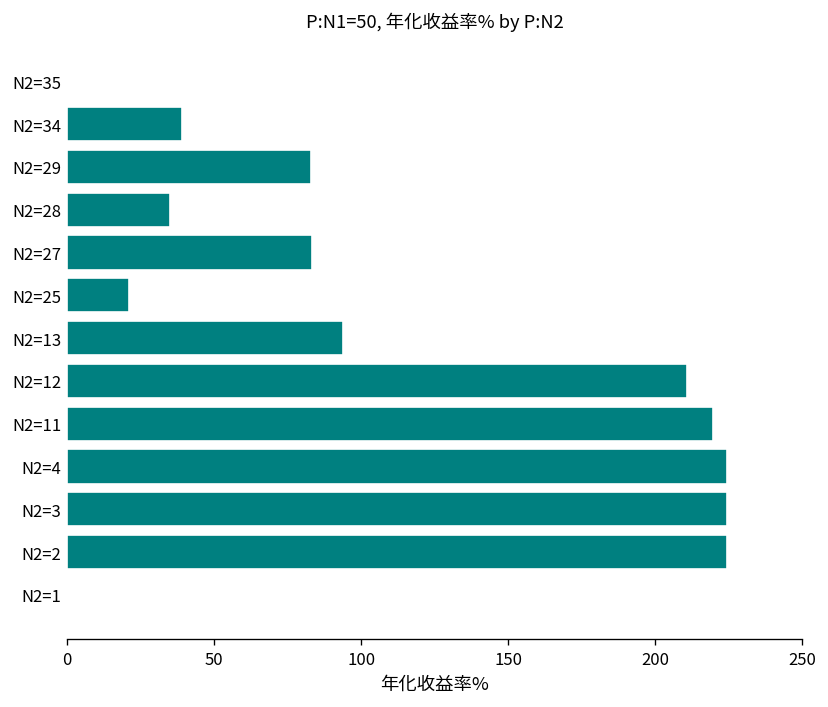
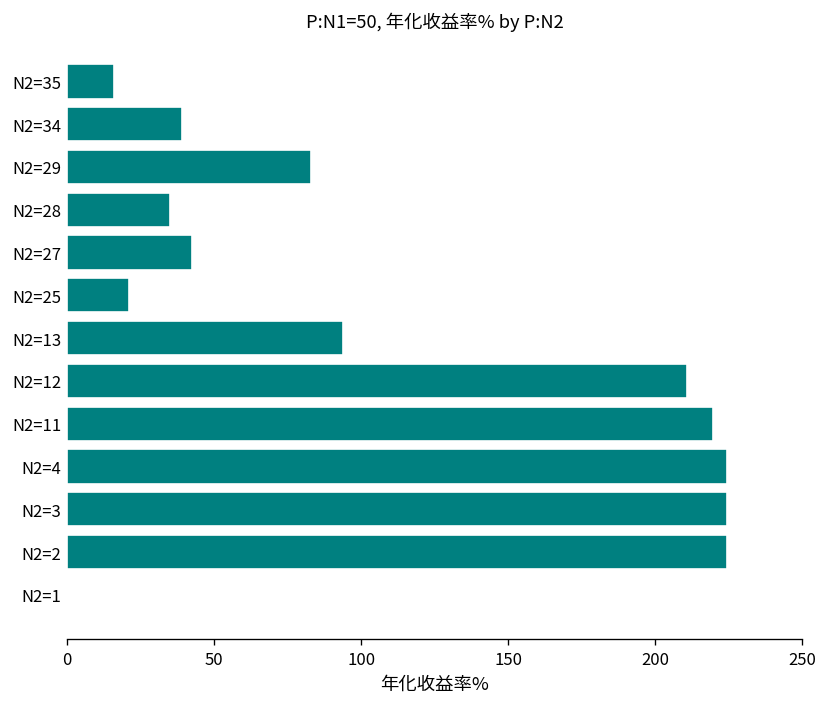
N2=35: 0 -> 16
N2=27: 83 -> 42
